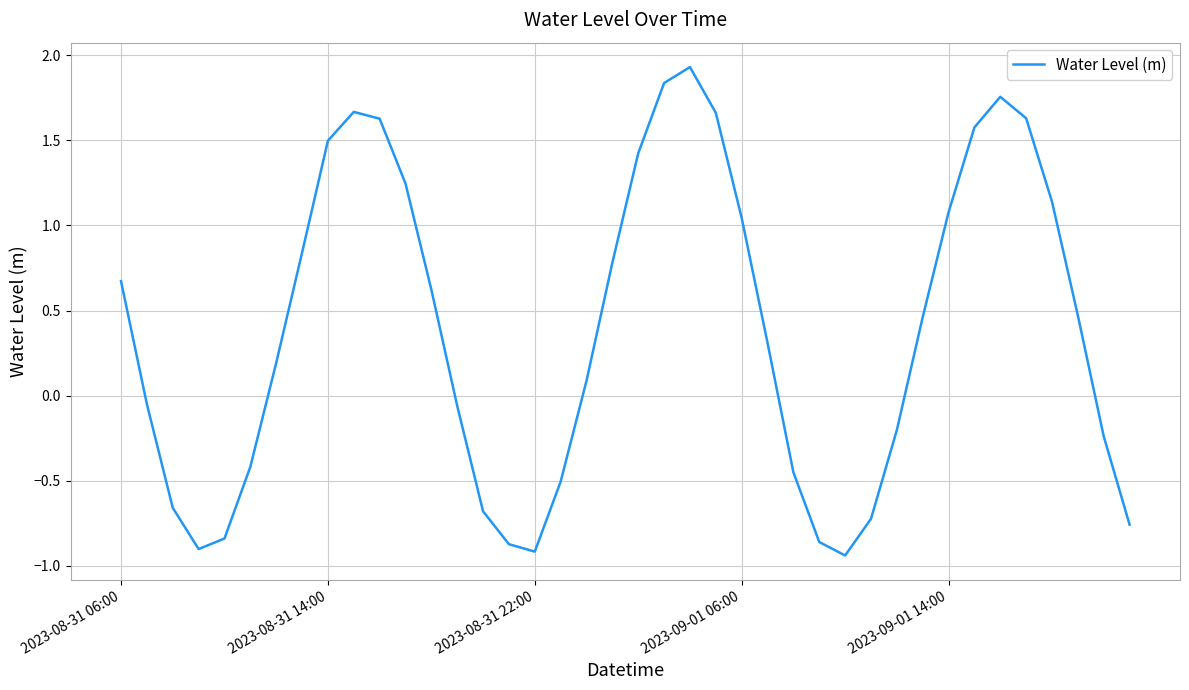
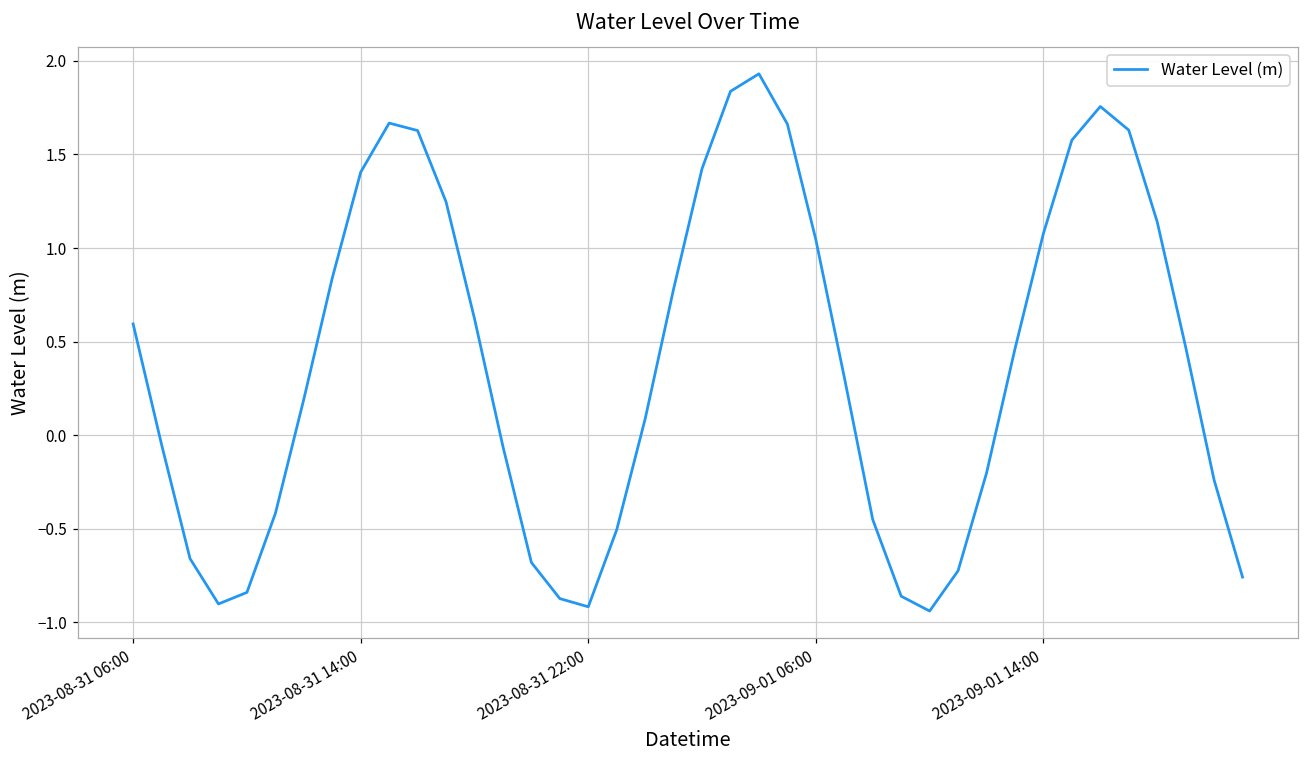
2023-08-31 06:00: 0.67 -> 0.59
2023-08-31 14:00: 1.50 -> 1.41
